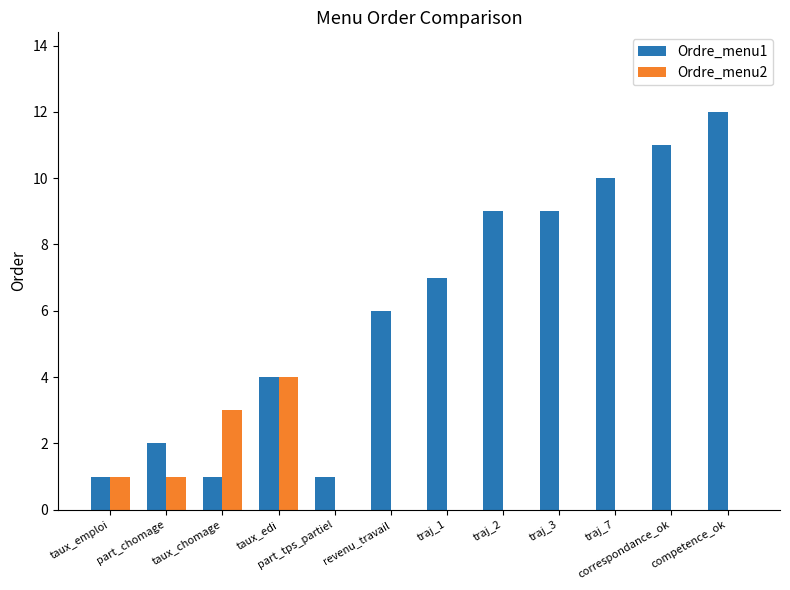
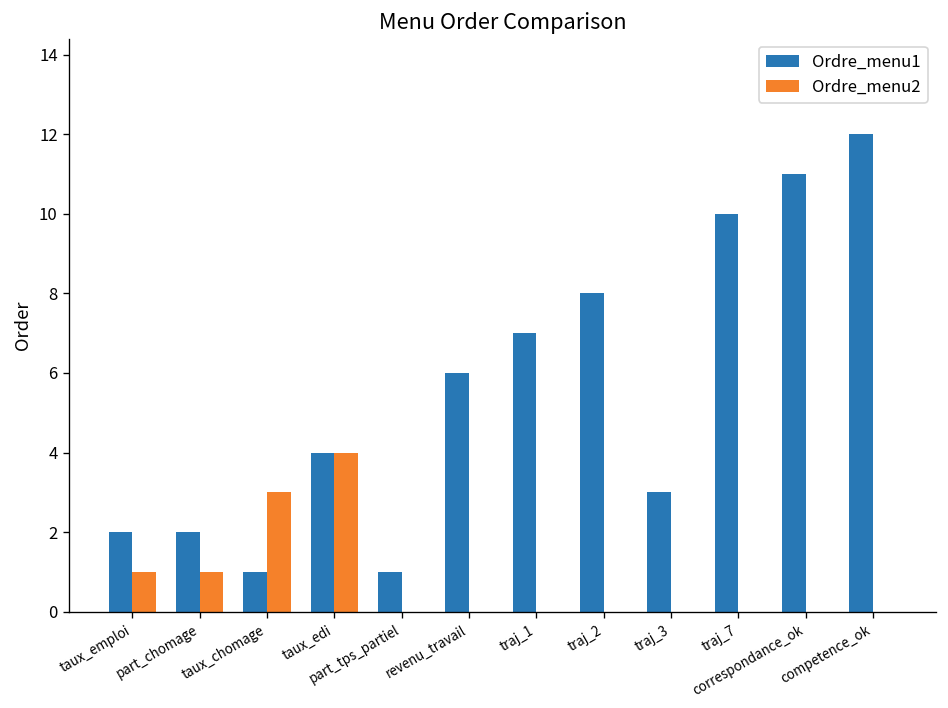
Ordre_menu1, taux_emploi: 1 -> 2
Ordre_menu1, traj_2: 9 -> 8
Ordre_menu1, traj_3: 9 -> 3
